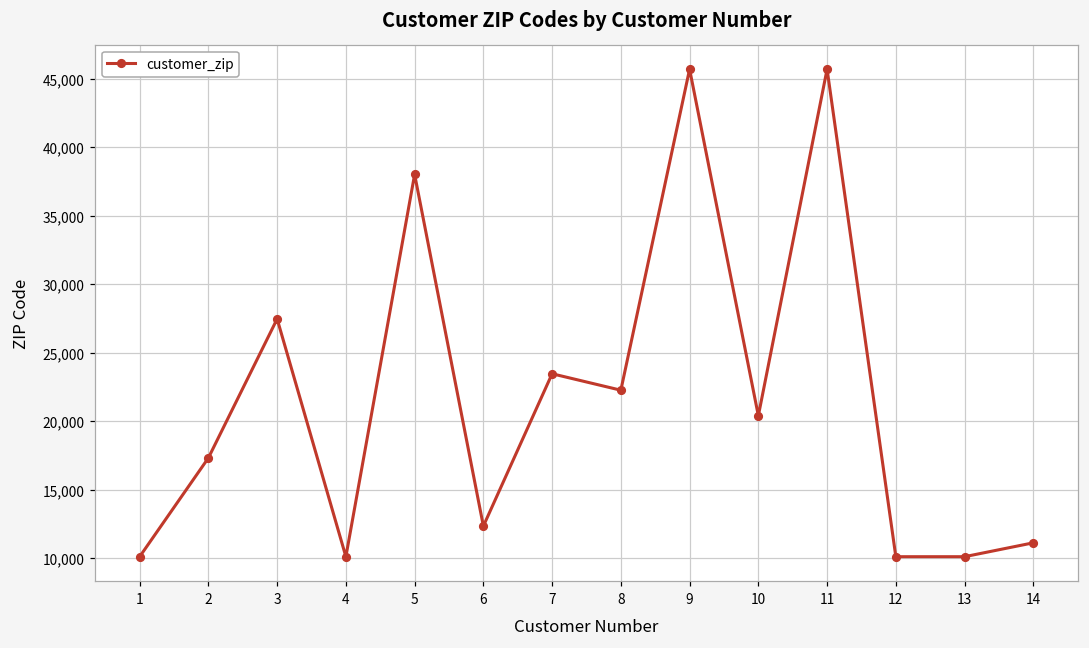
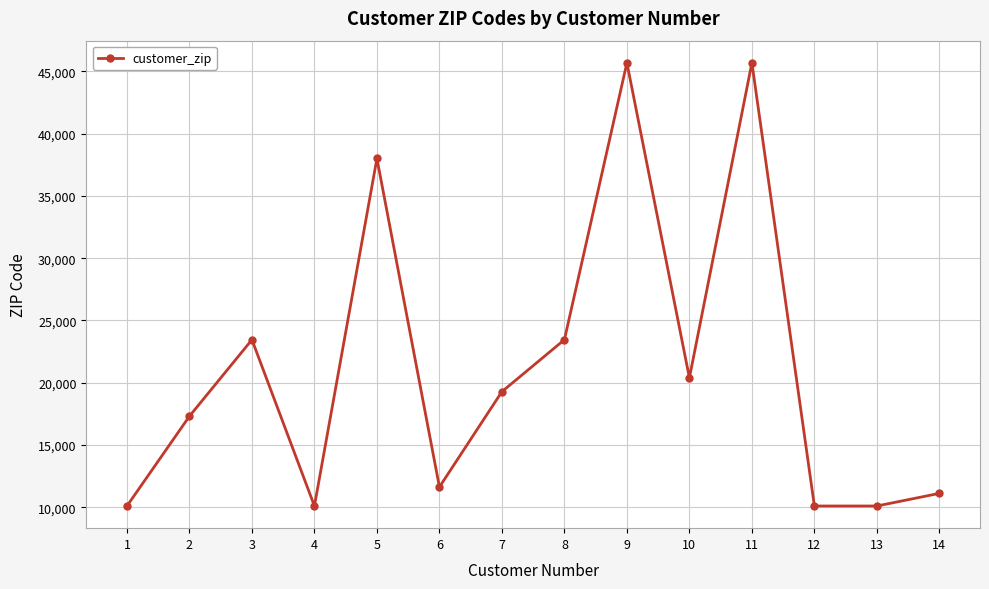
3: 27,500 -> 23,500
6: 12,300 -> 11,600
7: 23,500 -> 19,300
8: 22,300 -> 23,500
